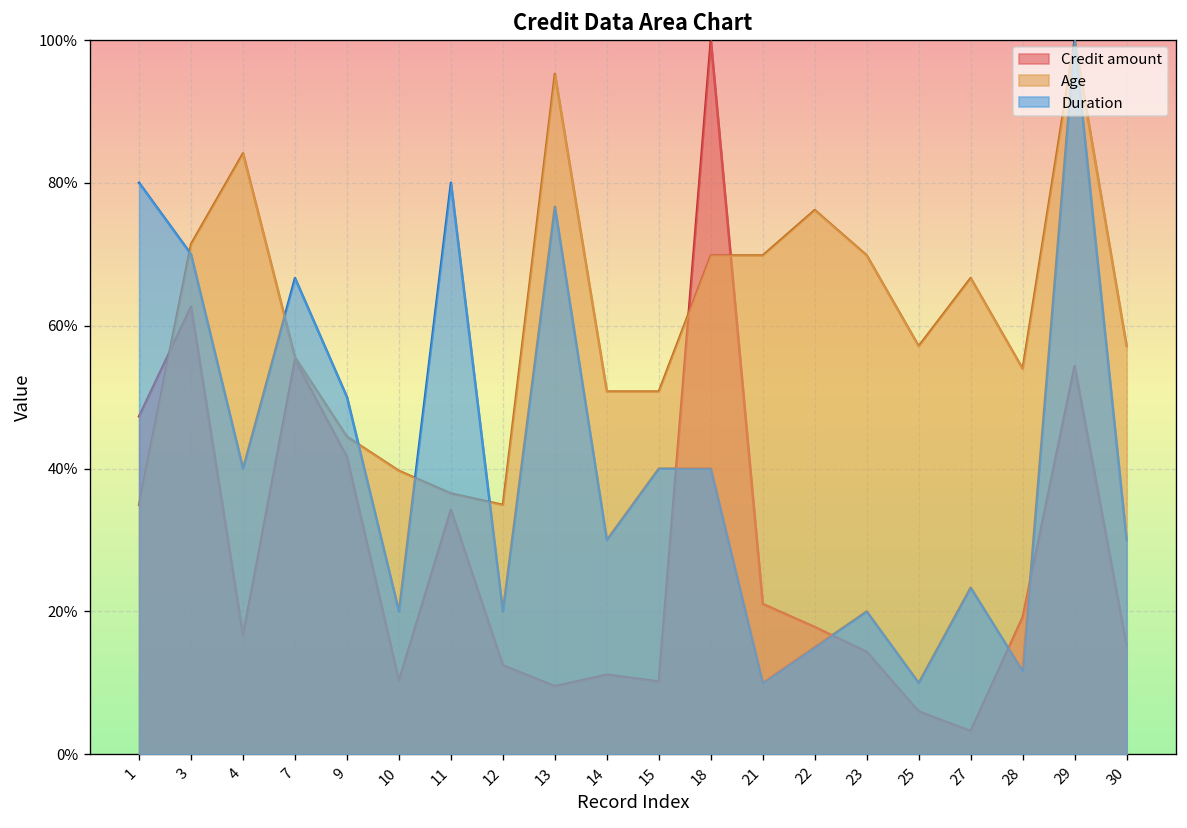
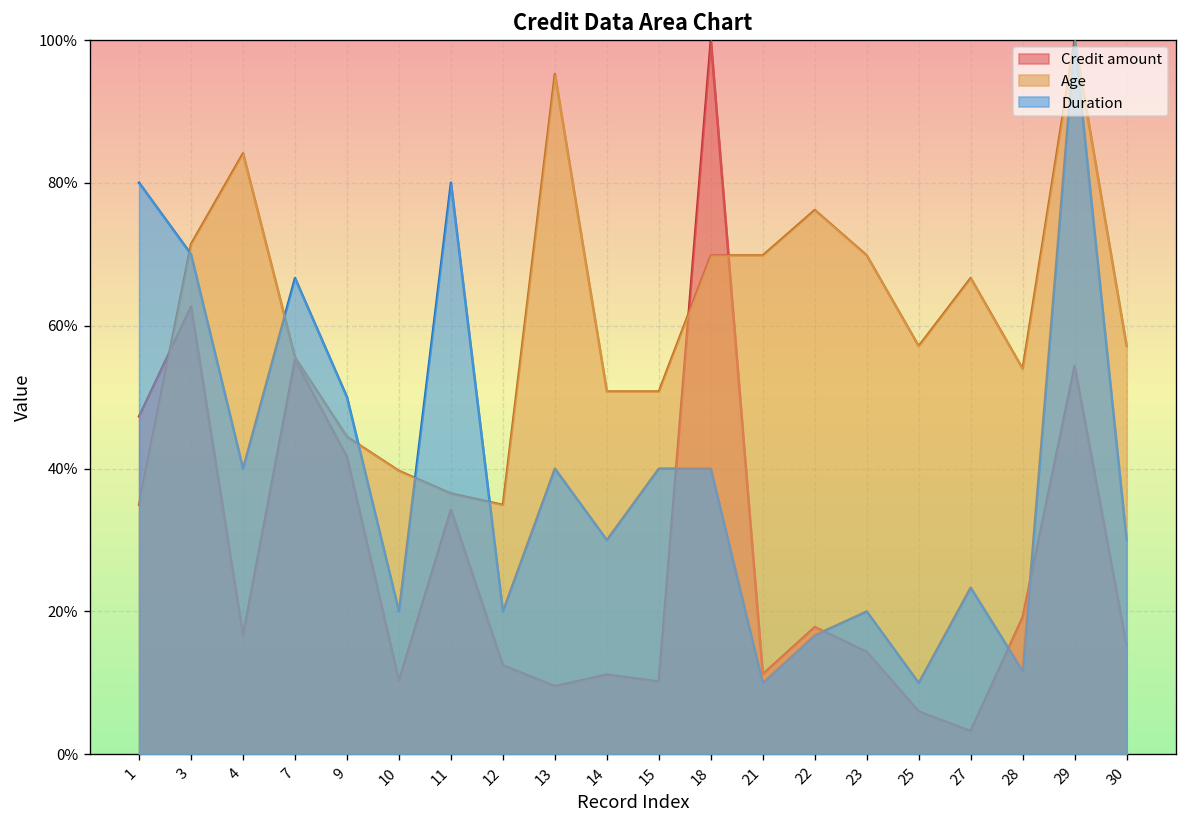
Duration, 13: 77% -> 40%
Credit amount, 21: 21% -> 11%
Duration, 22: 15% -> 17%
